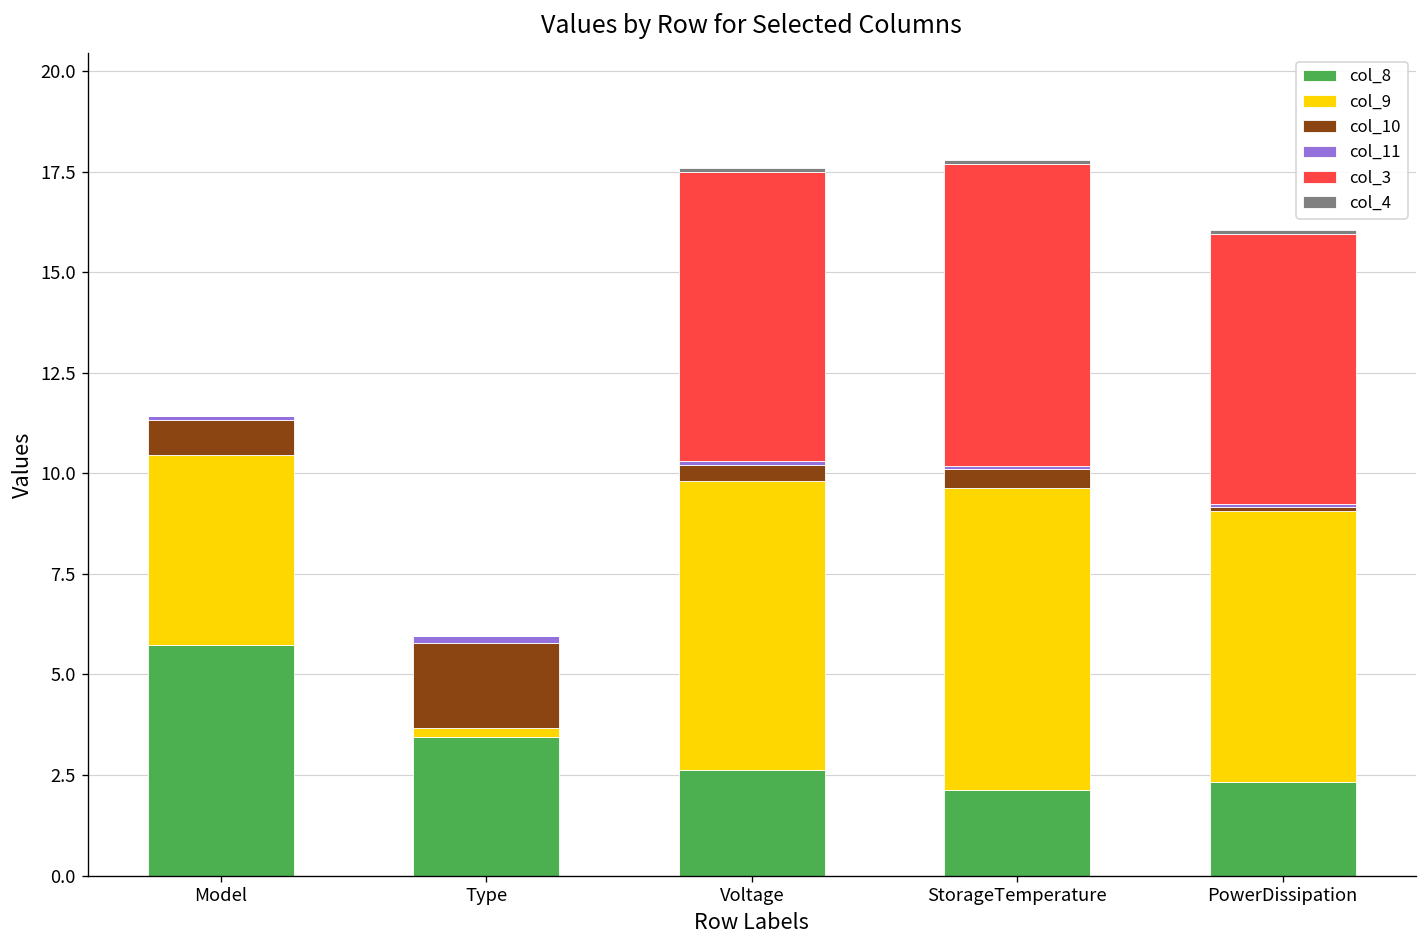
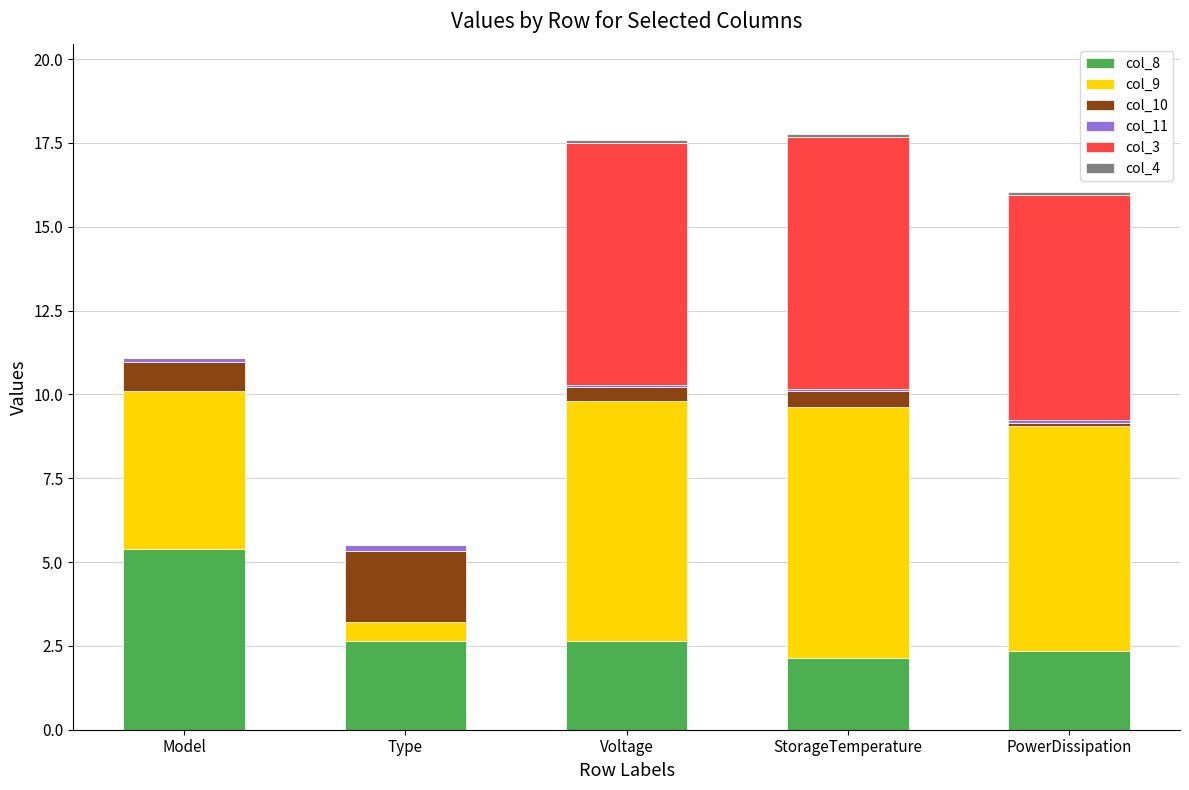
col_8, Model: 5.7 -> 5.4
col_8, Type: 3.4 -> 2.7
col_9, Type: 0.2 -> 0.6
